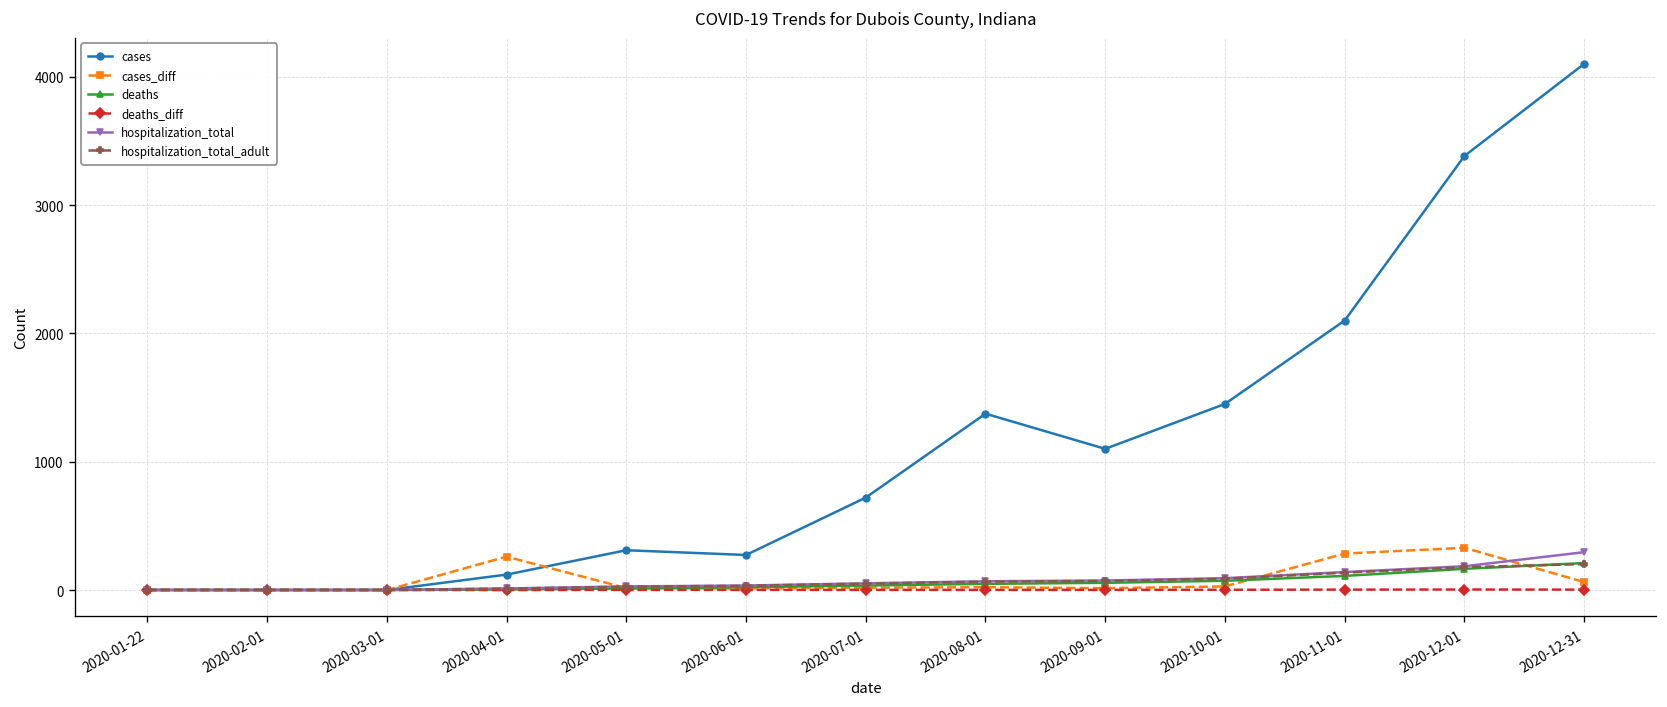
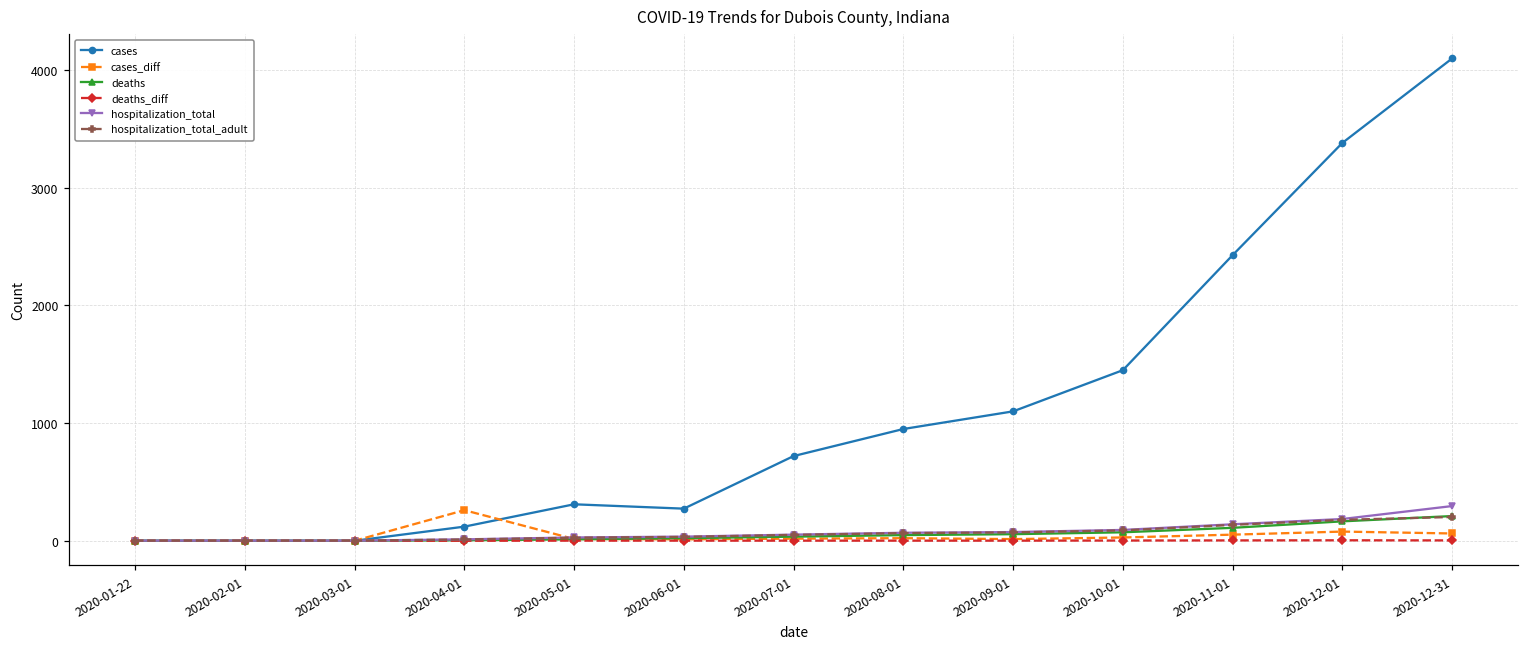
cases, 2020-08-01: 1370 -> 950
cases, 2020-11-01: 2100 -> 2430
cases_diff, 2020-11-01: 280 -> 50
cases_diff, 2020-12-01: 330 -> 80
